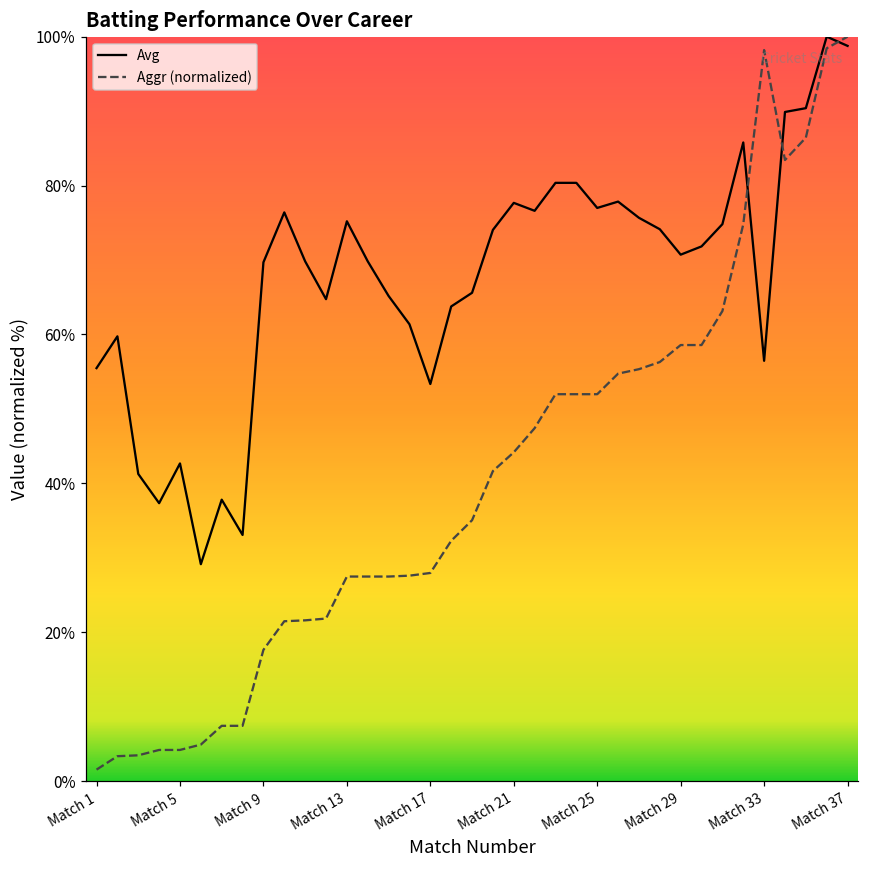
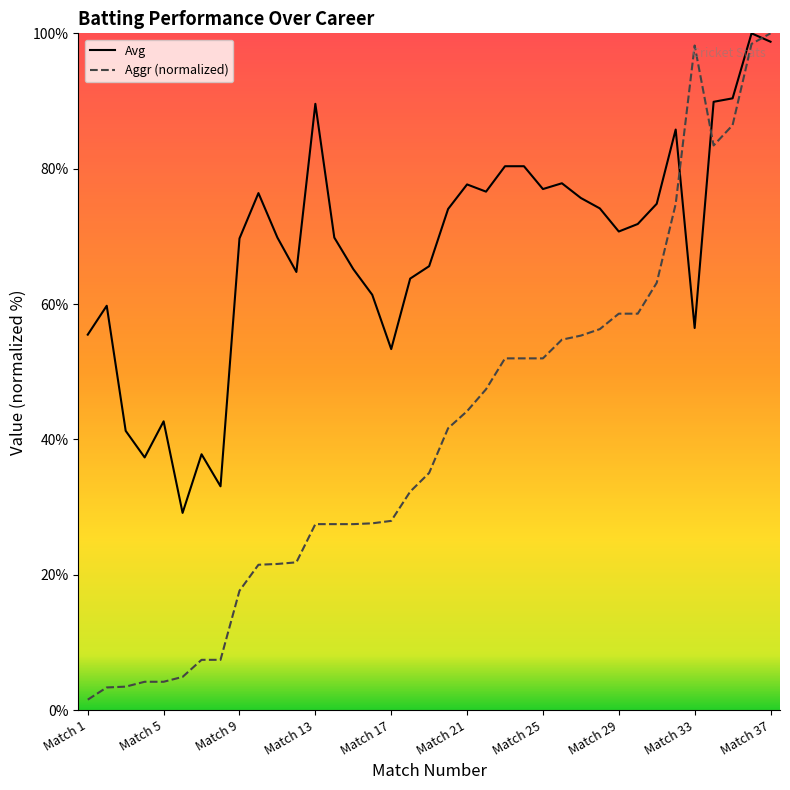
Avg, Match 13: 75% -> 90%
